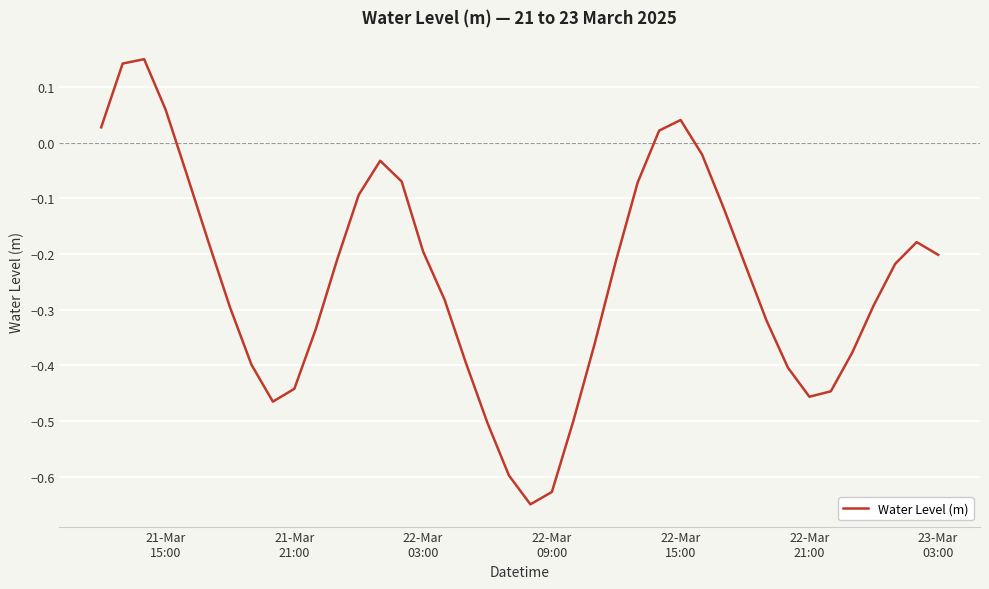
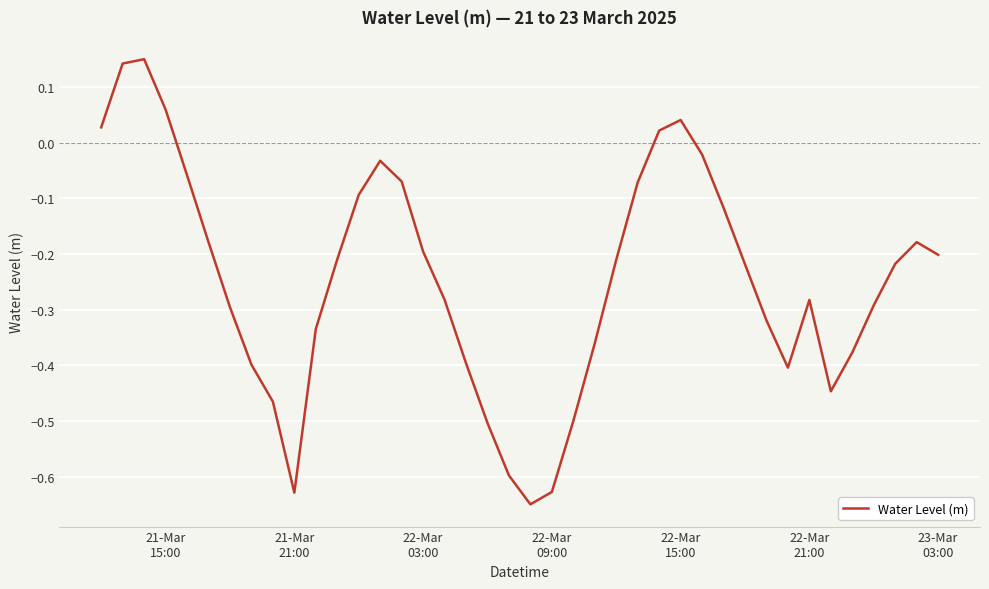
21-Mar 21:00: -0.44 -> -0.63
22-Mar 21:00: -0.46 -> -0.28
